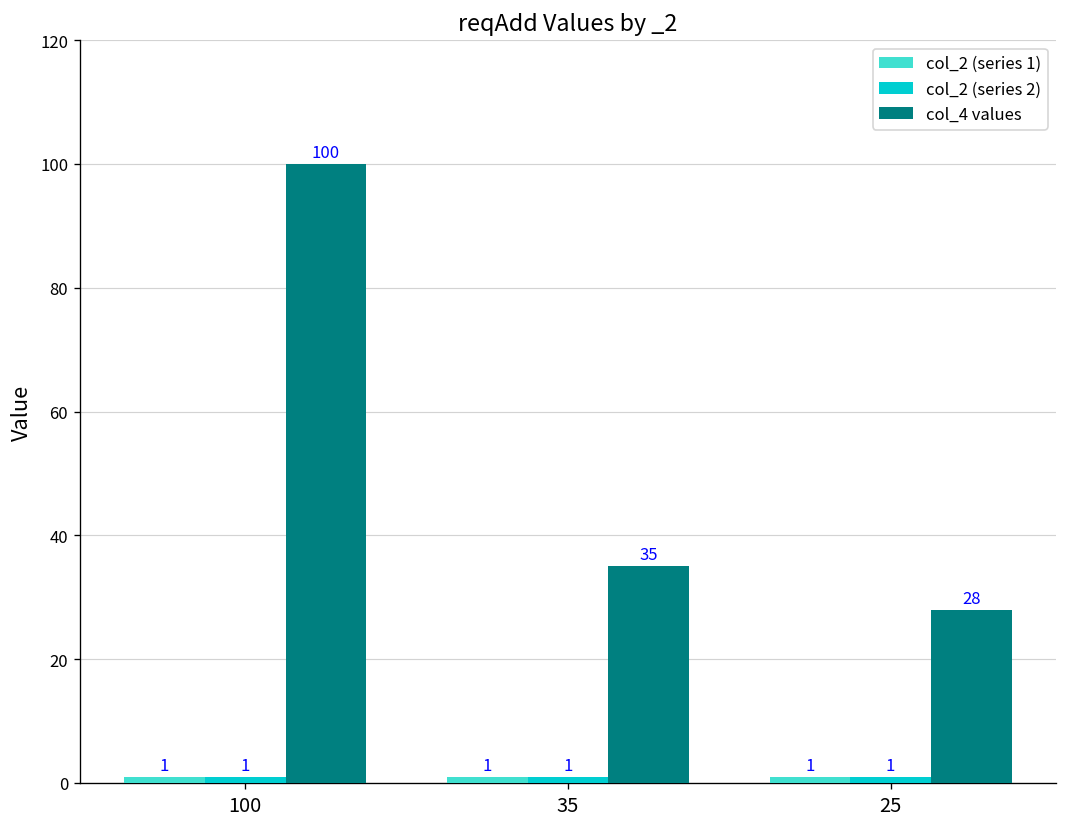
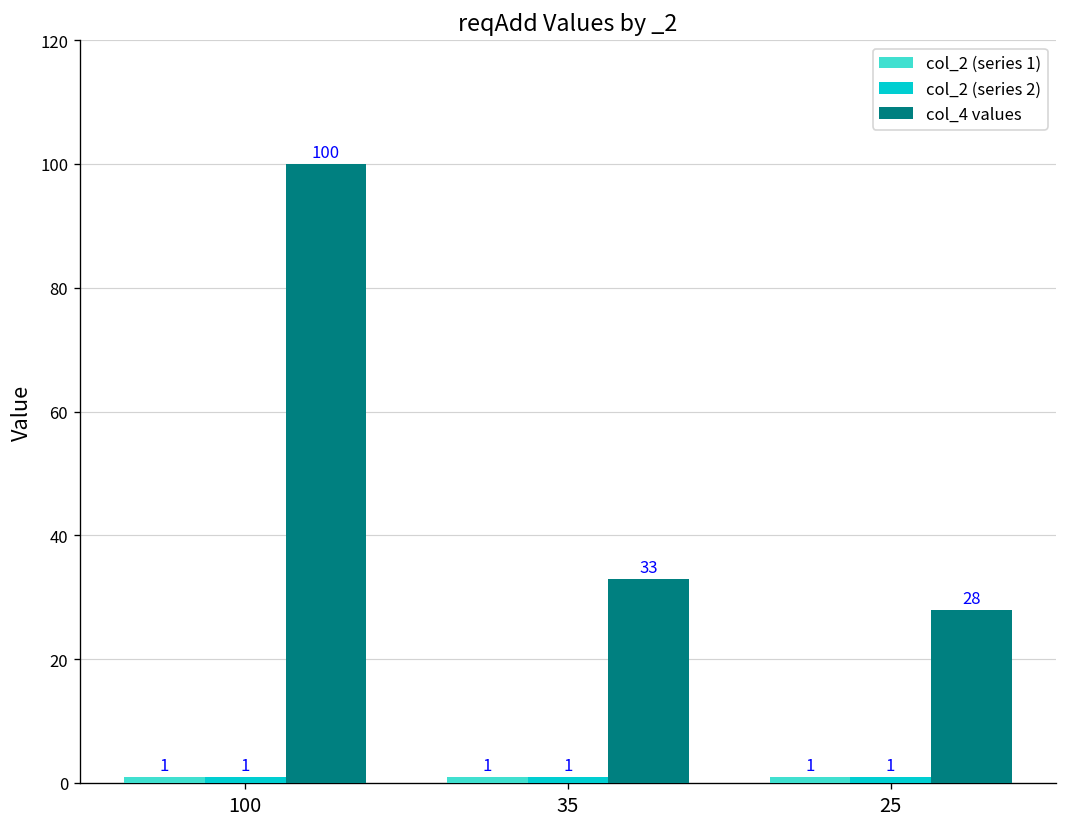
col_4 values, 35: 35 -> 33
